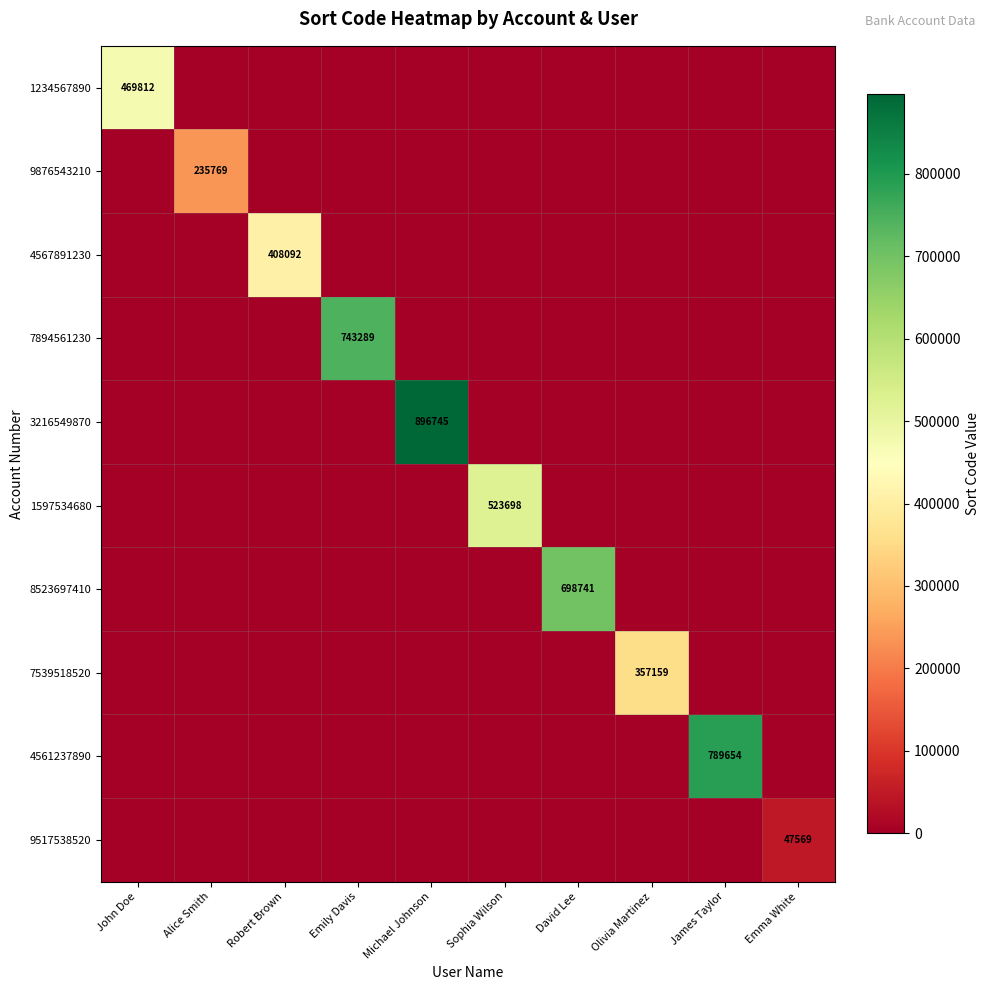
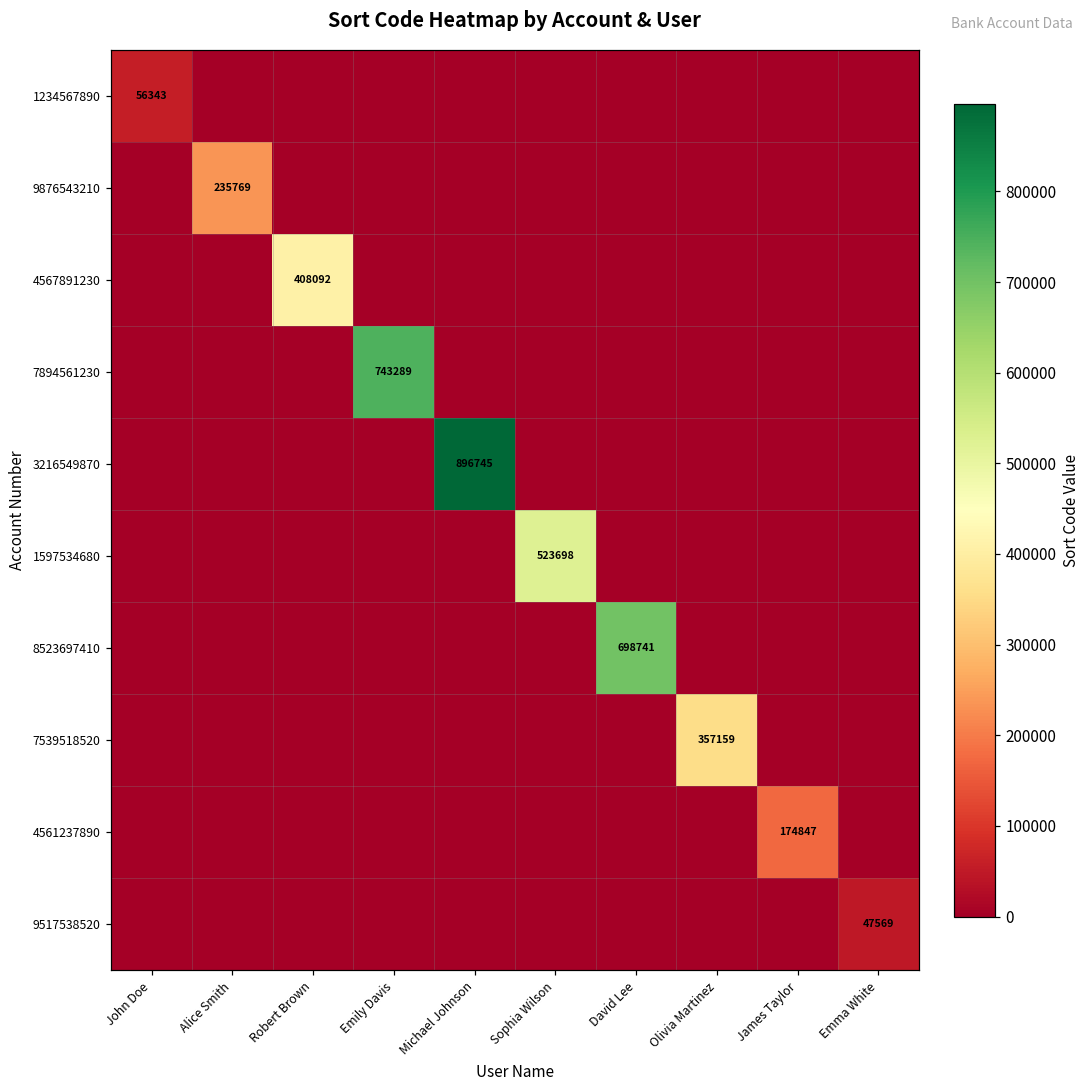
1234567890, John Doe: 469812 -> 56343
4561237890, James Taylor: 789654 -> 174847
